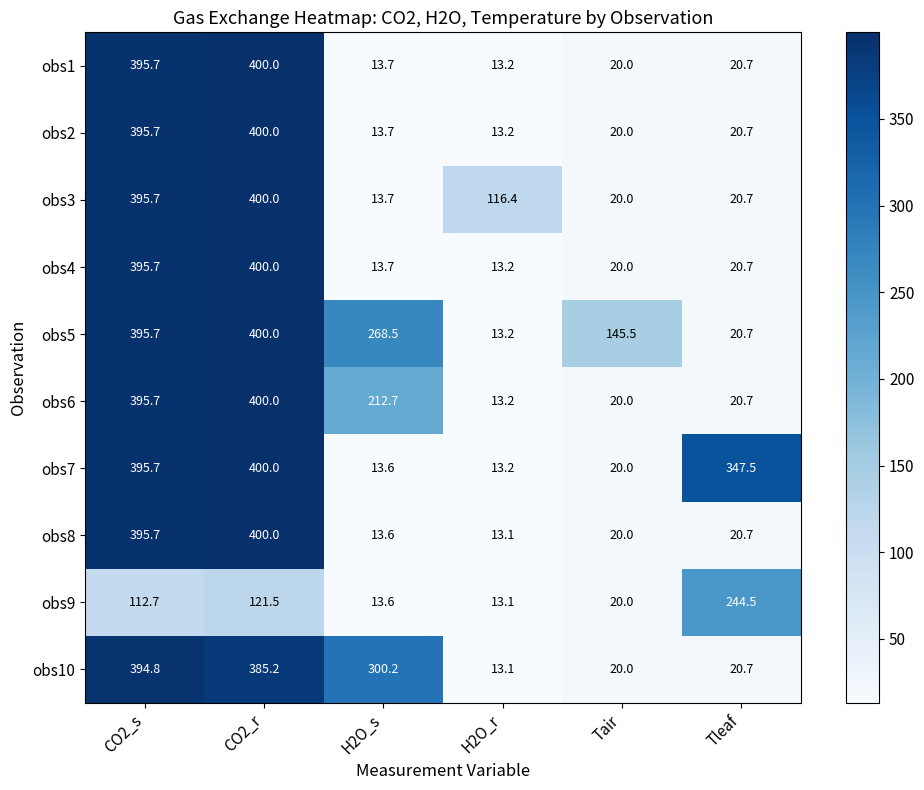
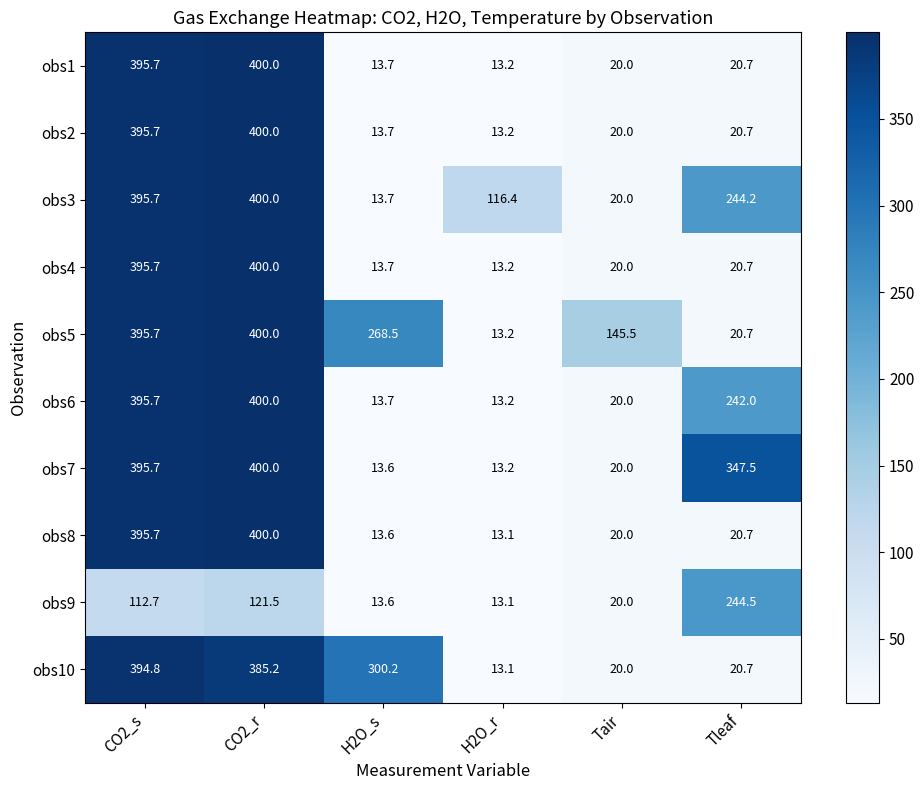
obs3, Tleaf: 20.7 -> 244.2
obs6, H2O_s: 212.7 -> 13.7
obs6, Tleaf: 20.7 -> 242.0
